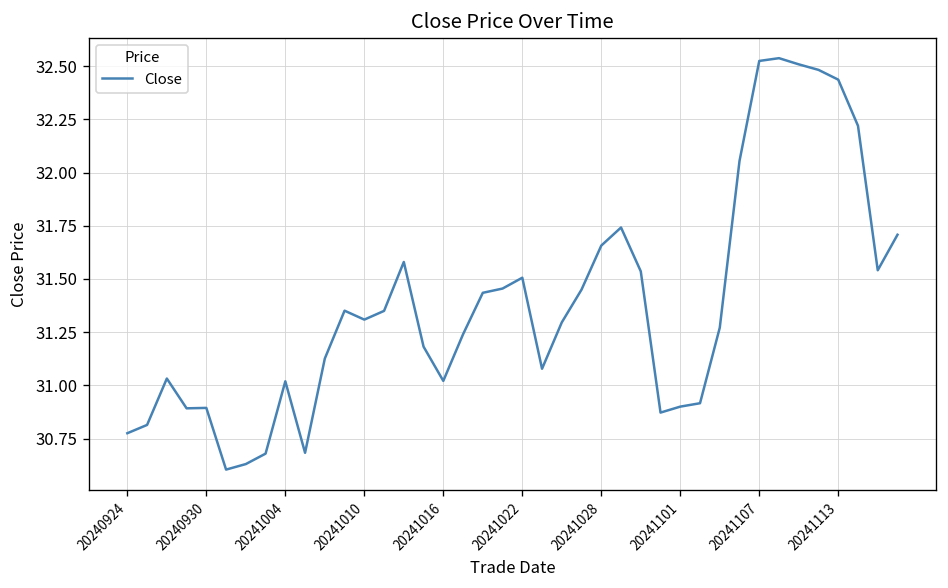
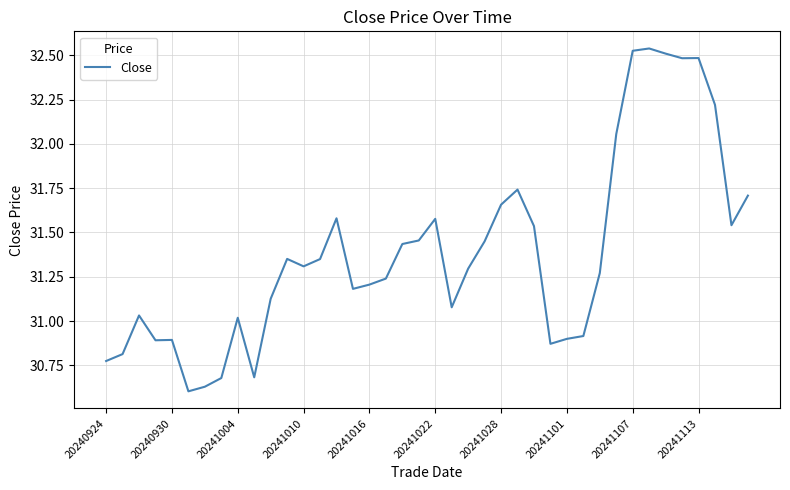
20241016: 31.02 -> 31.21
20241022: 31.51 -> 31.58
20241113: 32.44 -> 32.48
